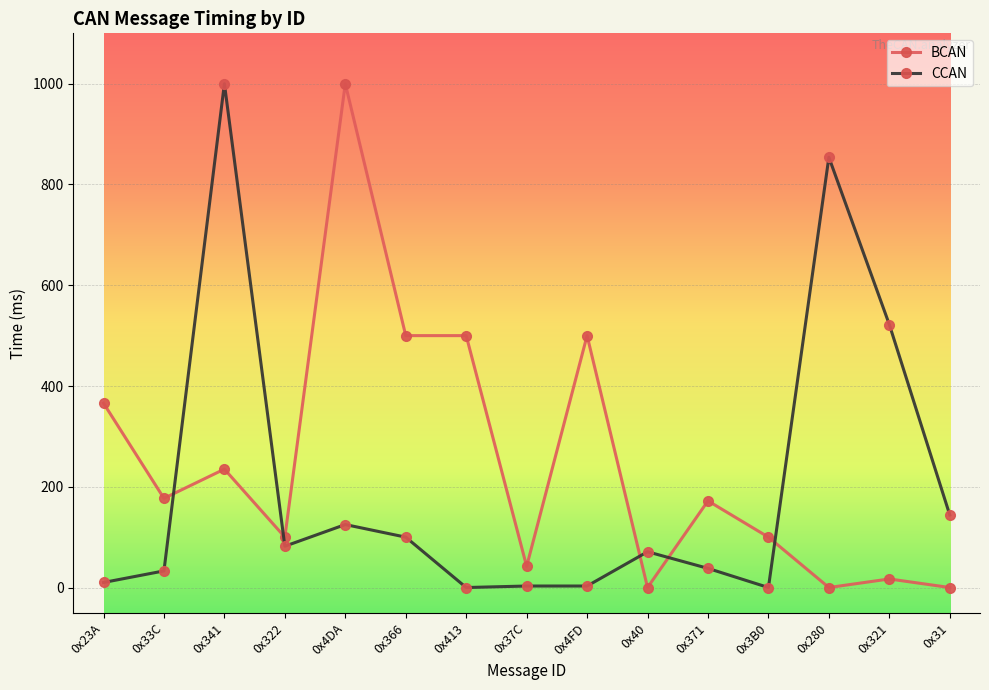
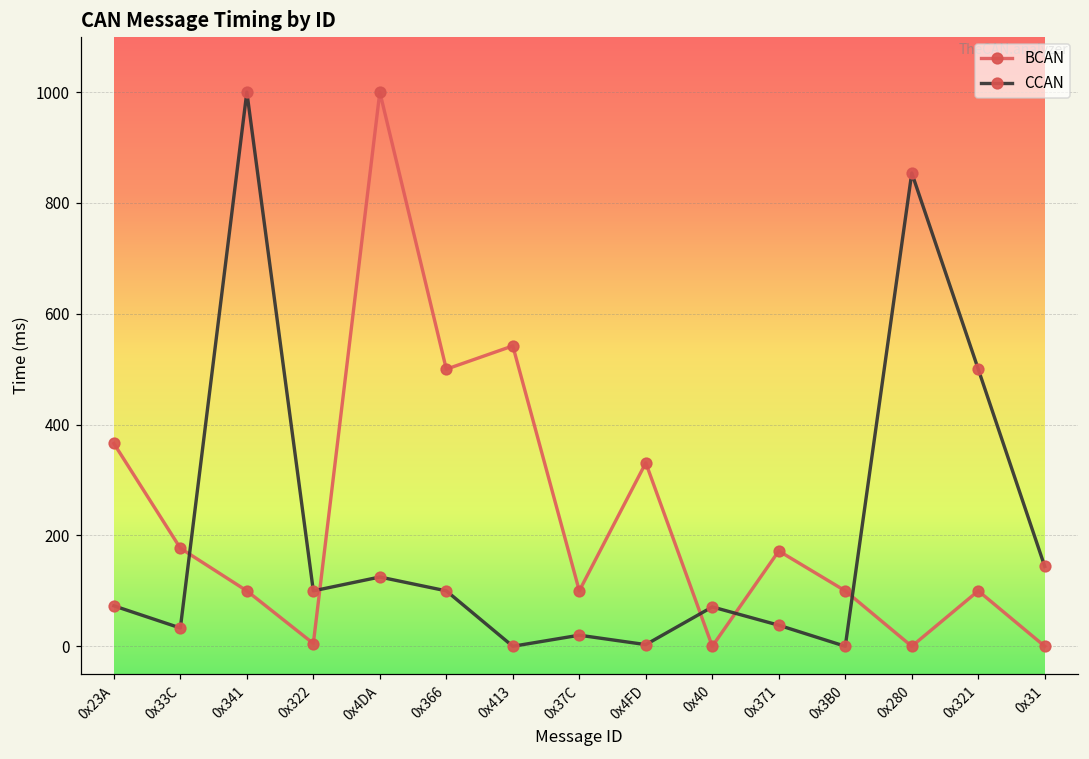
CCAN, 0x23A: 10 -> 70
BCAN, 0x341: 240 -> 100
BCAN, 0x322: 100 -> 10
CCAN, 0x322: 80 -> 100
BCAN, 0x413: 500 -> 540
BCAN, 0x37C: 40 -> 100
CCAN, 0x37C: 0 -> 20
BCAN, 0x4FD: 500 -> 330
BCAN, 0x321: 20 -> 100
CCAN, 0x321: 520 -> 500
